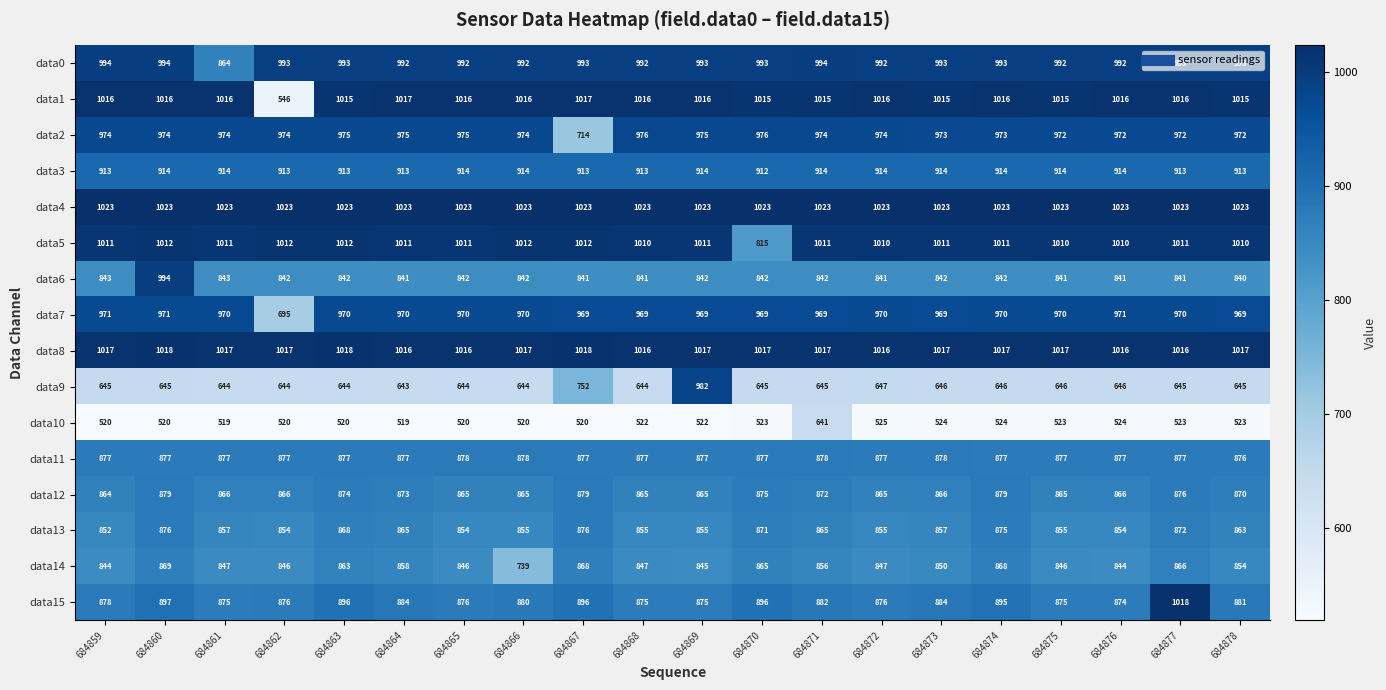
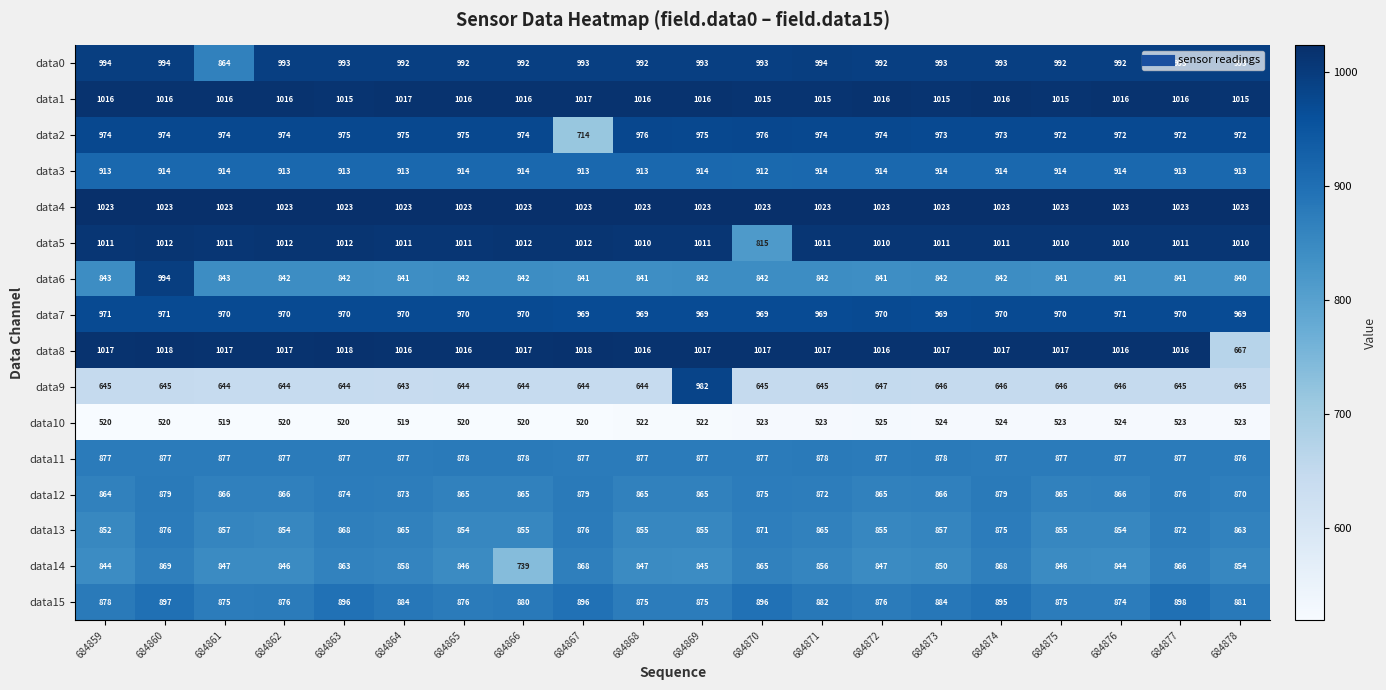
data1, 684862: 546 -> 1016
data7, 684862: 695 -> 970
data8, 684878: 1017 -> 667
data9, 684867: 752 -> 644
data10, 684871: 641 -> 523
data15, 684877: 1018 -> 898
